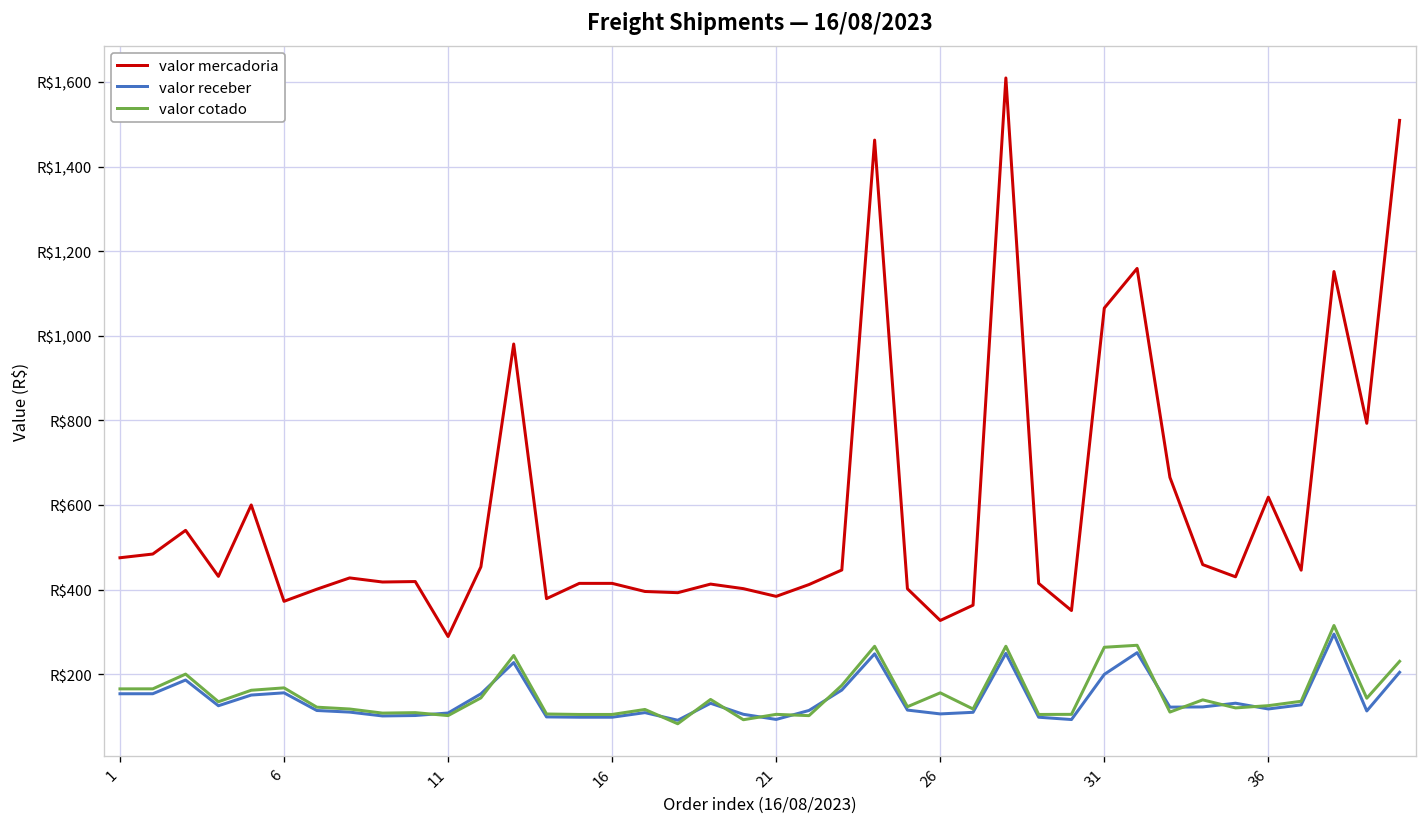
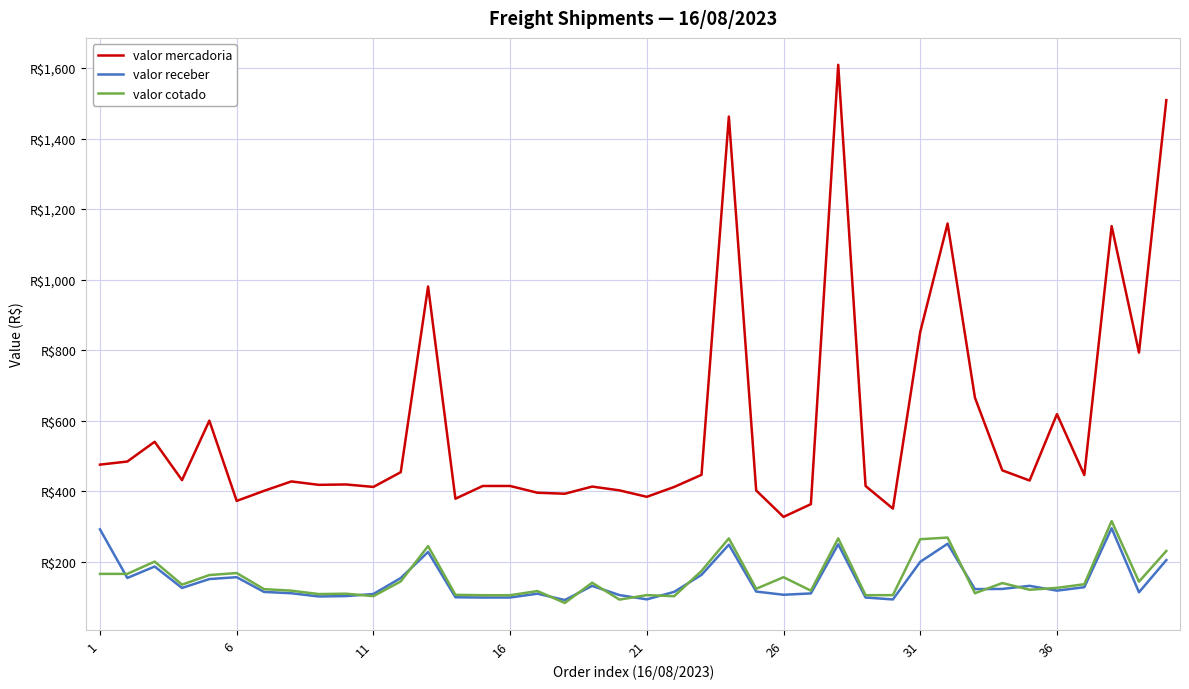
valor receber, 1: R$150 -> R$290
valor mercadoria, 11: R$290 -> R$410
valor mercadoria, 31: R$1,070 -> R$850
